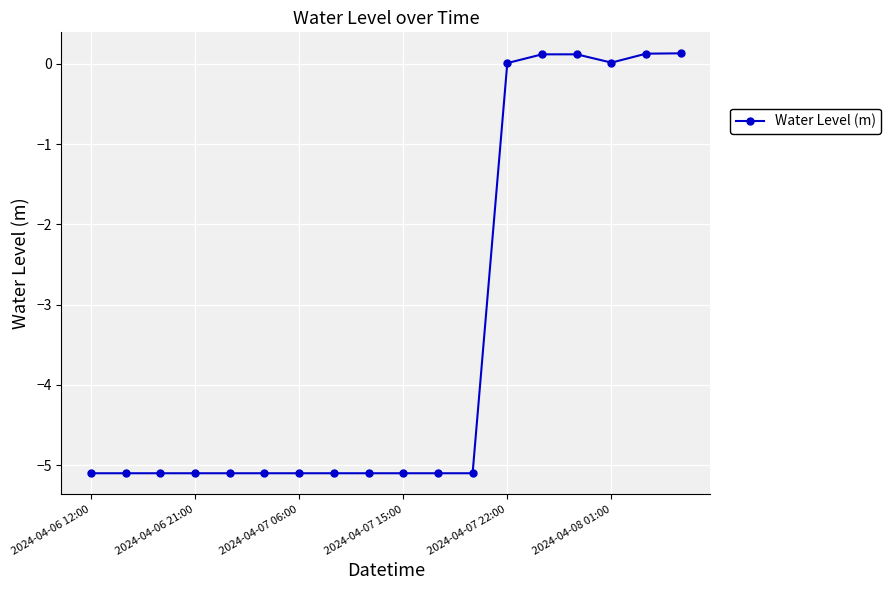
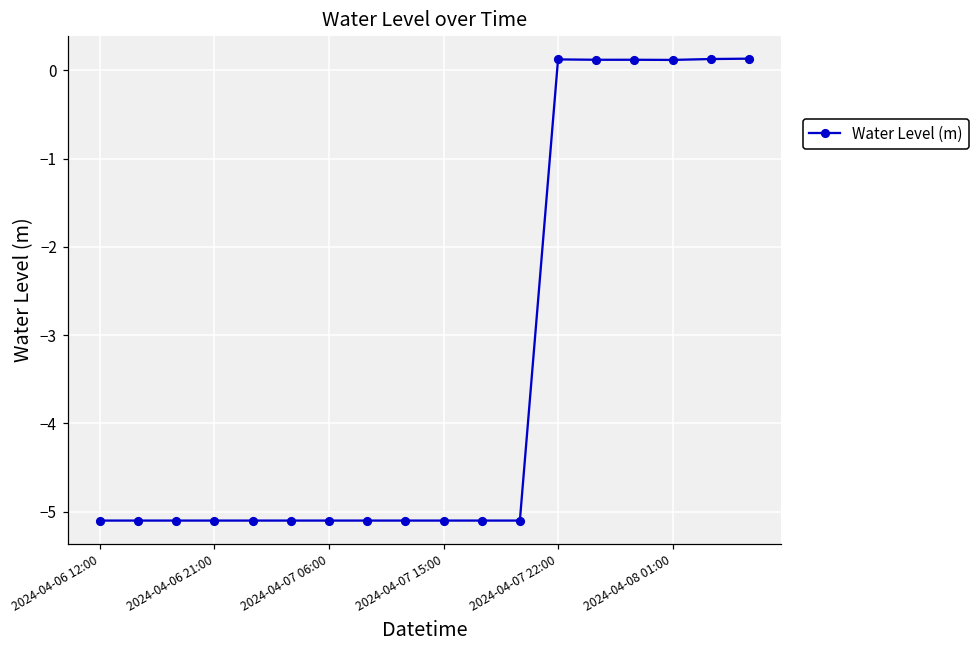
2024-04-07 22:00: 0.0 -> 0.1
2024-04-08 01:00: 0.0 -> 0.1
